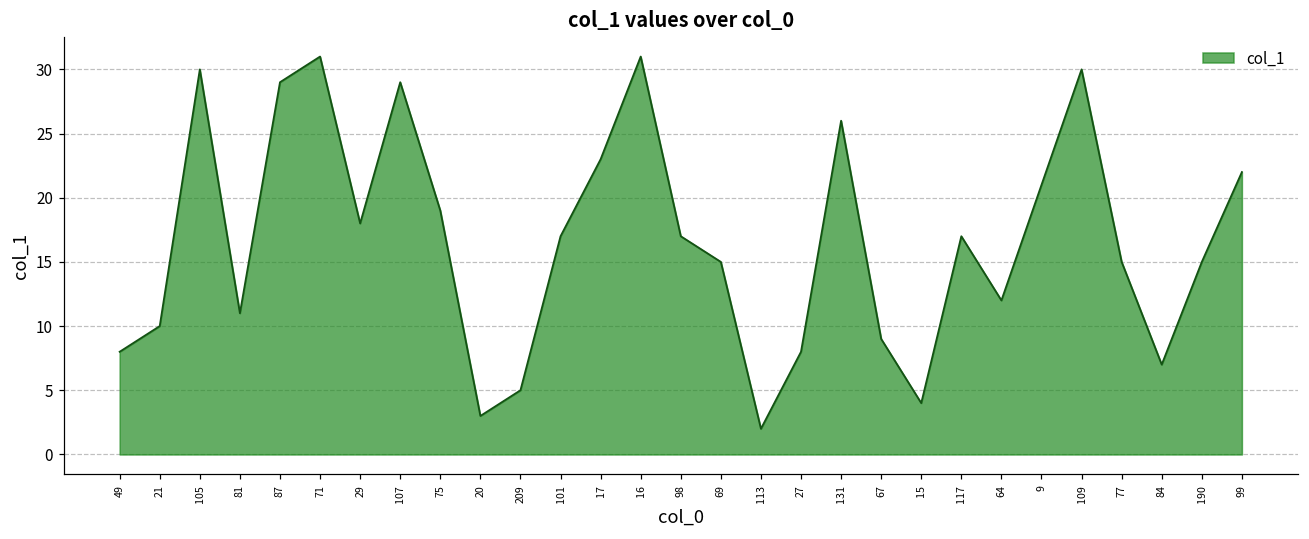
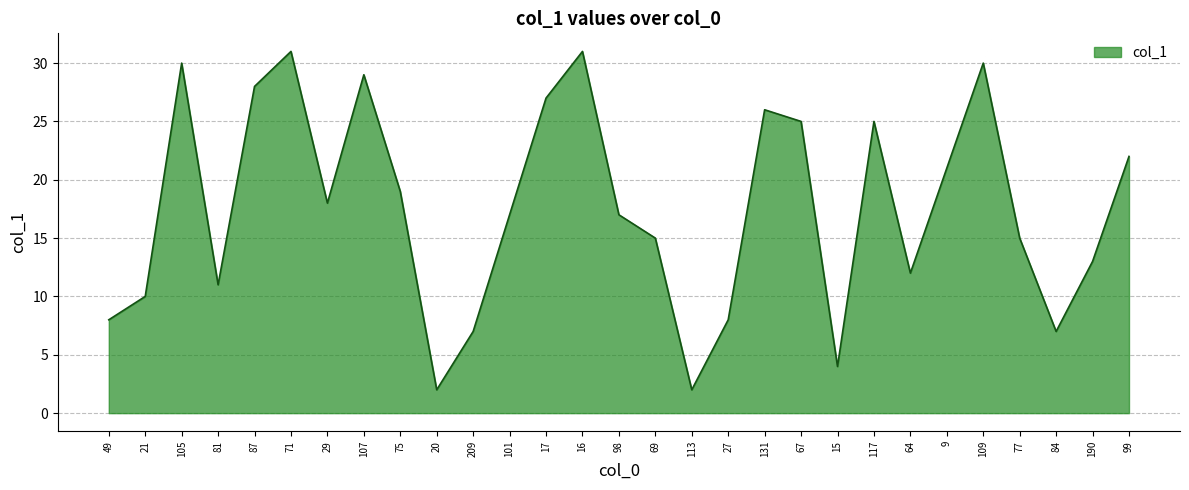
87: 29 -> 28
20: 3 -> 2
209: 5 -> 7
17: 23 -> 27
67: 9 -> 25
117: 17 -> 25
190: 15 -> 13
